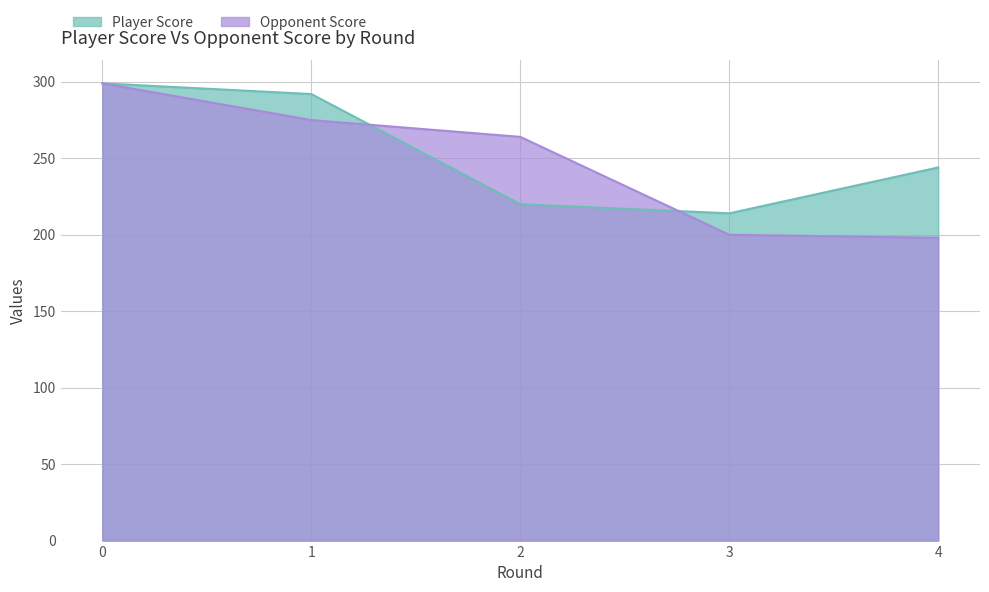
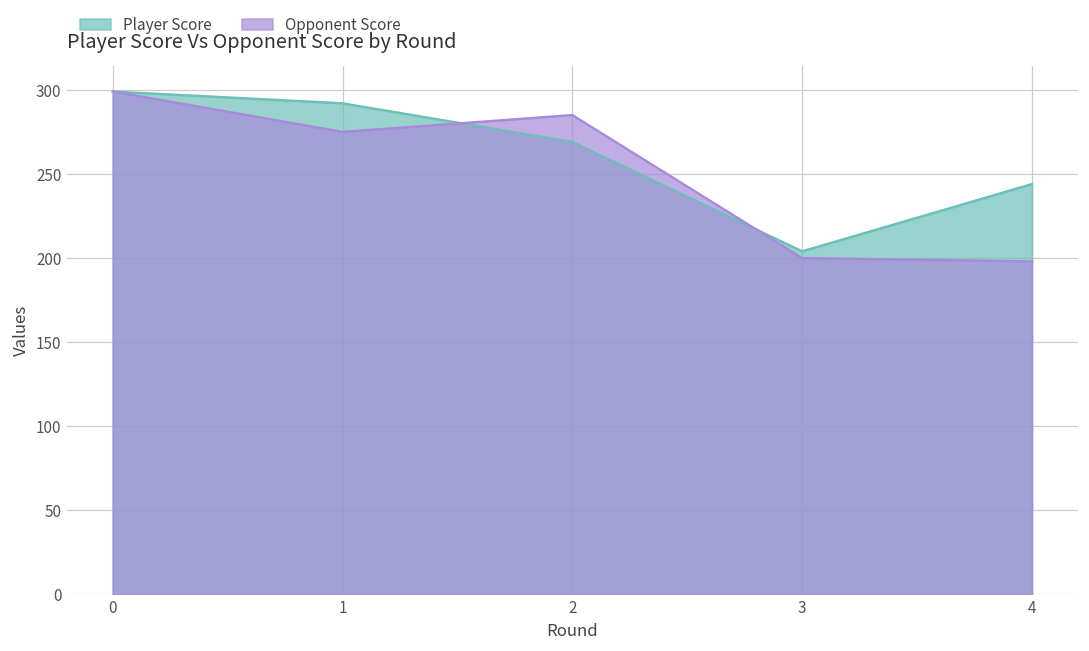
Player Score, 2: 220 -> 269
Opponent Score, 2: 264 -> 285
Player Score, 3: 214 -> 204
